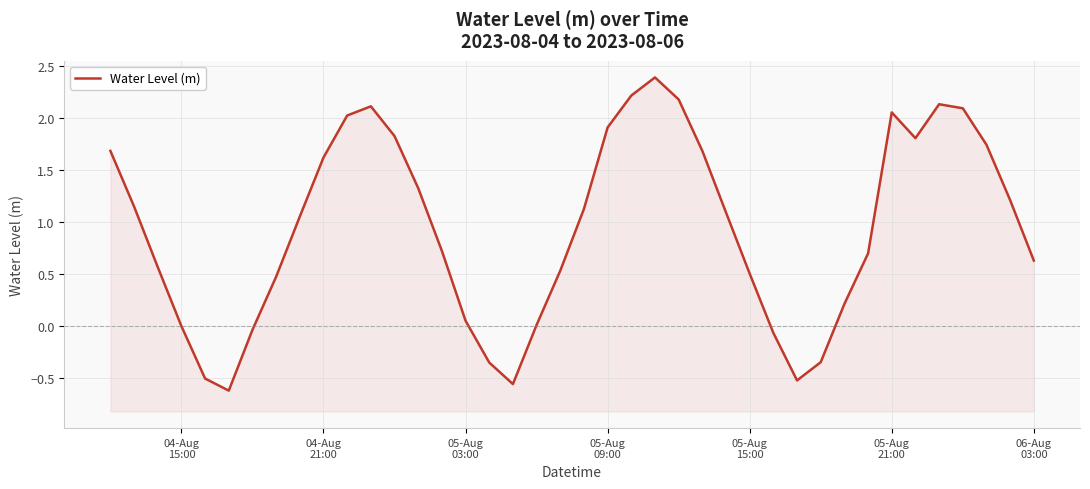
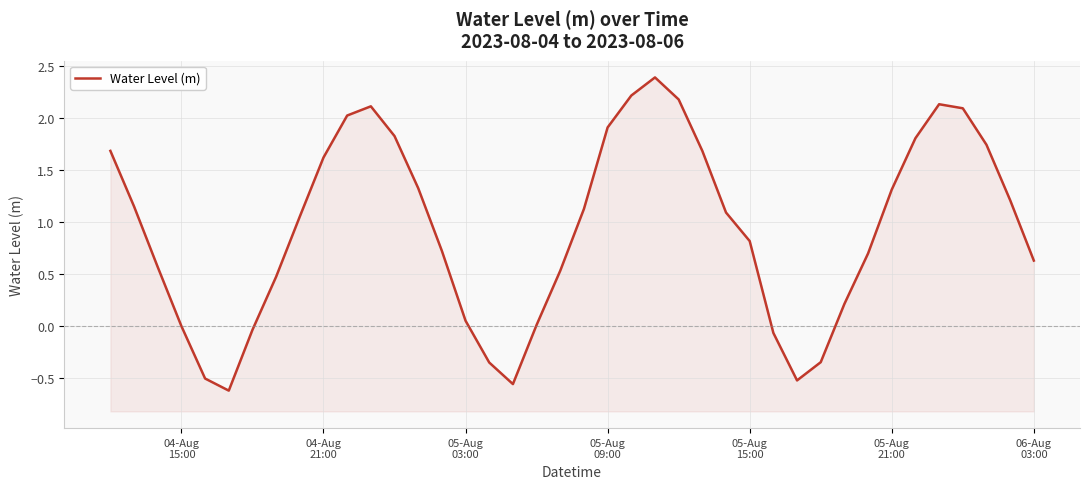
05-Aug 15:00: 0.50 -> 0.82
05-Aug 21:00: 2.06 -> 1.31
